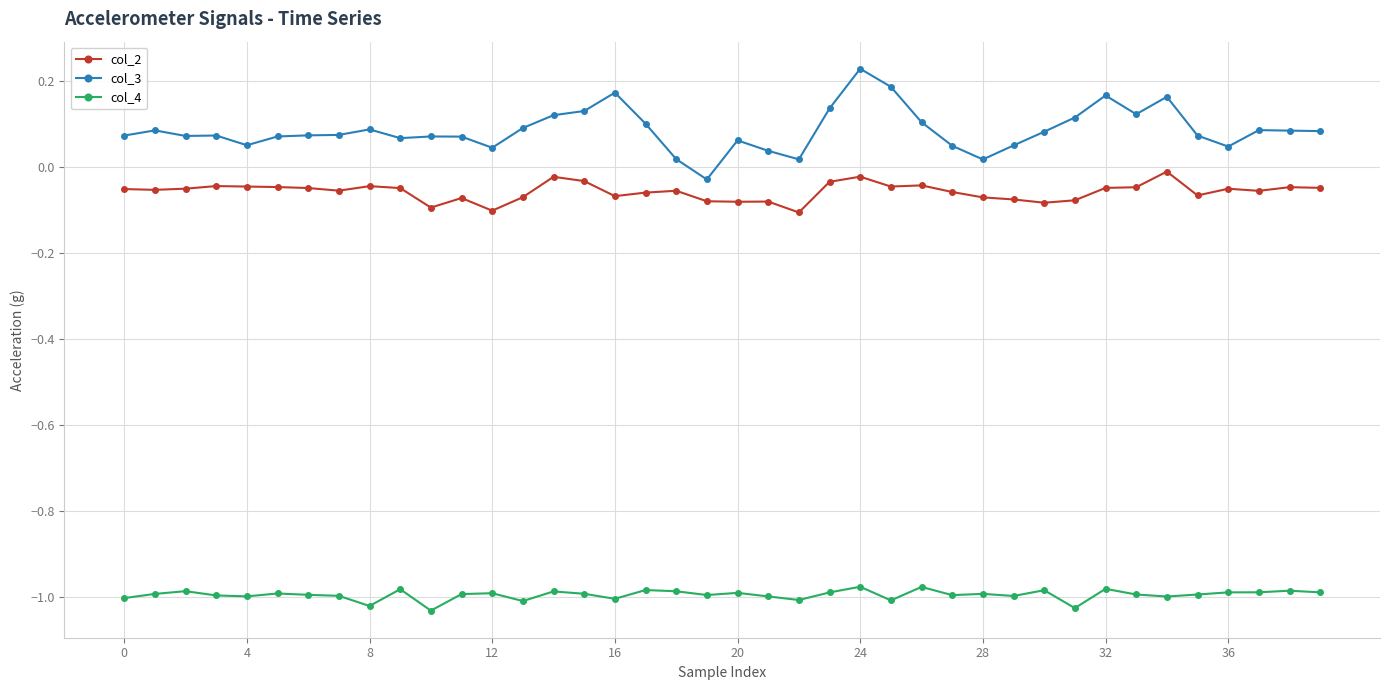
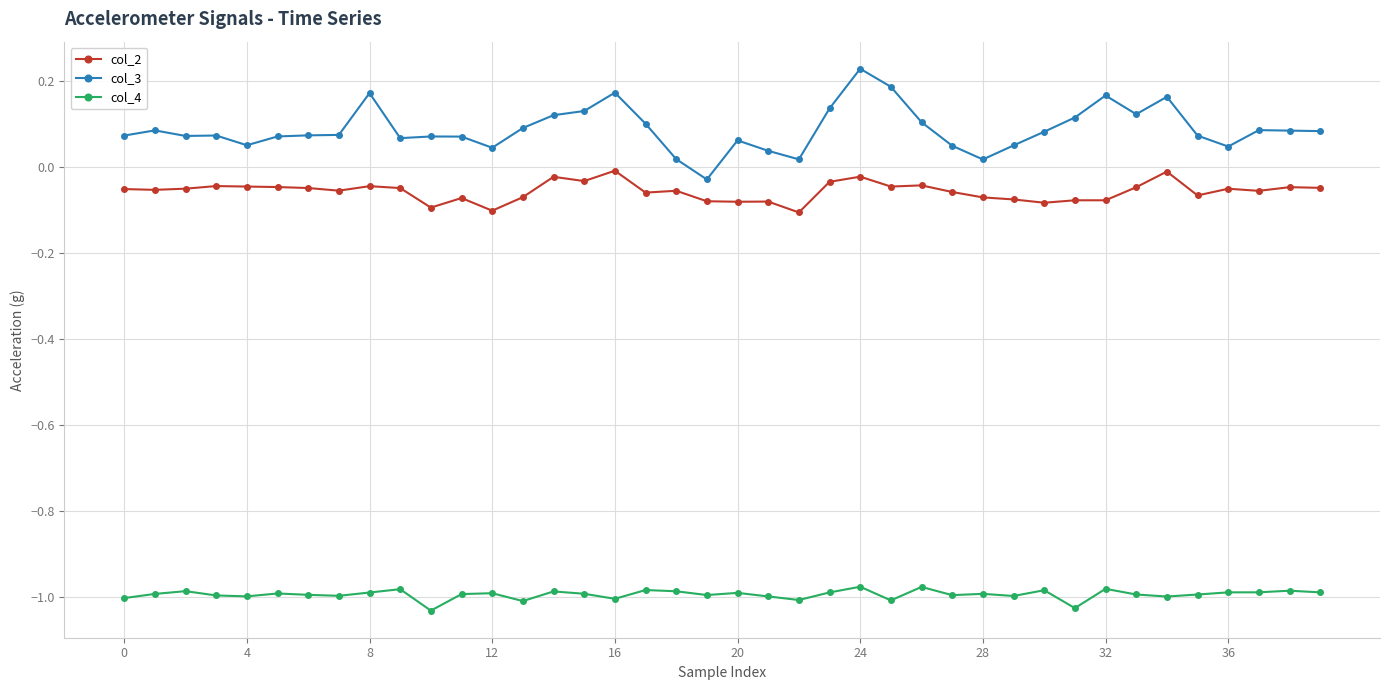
col_3, 8: 0.09 -> 0.17
col_4, 8: -1.02 -> -0.99
col_2, 16: -0.07 -> -0.01
col_2, 32: -0.05 -> -0.08
